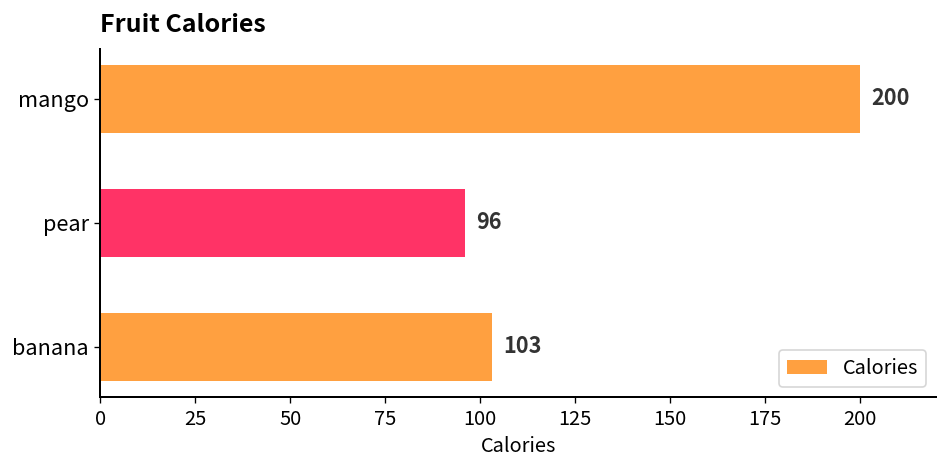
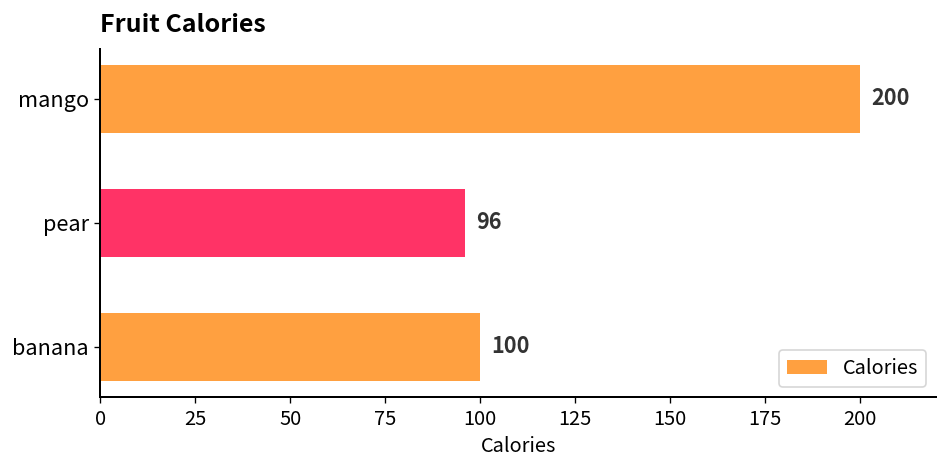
banana: 103 -> 100
